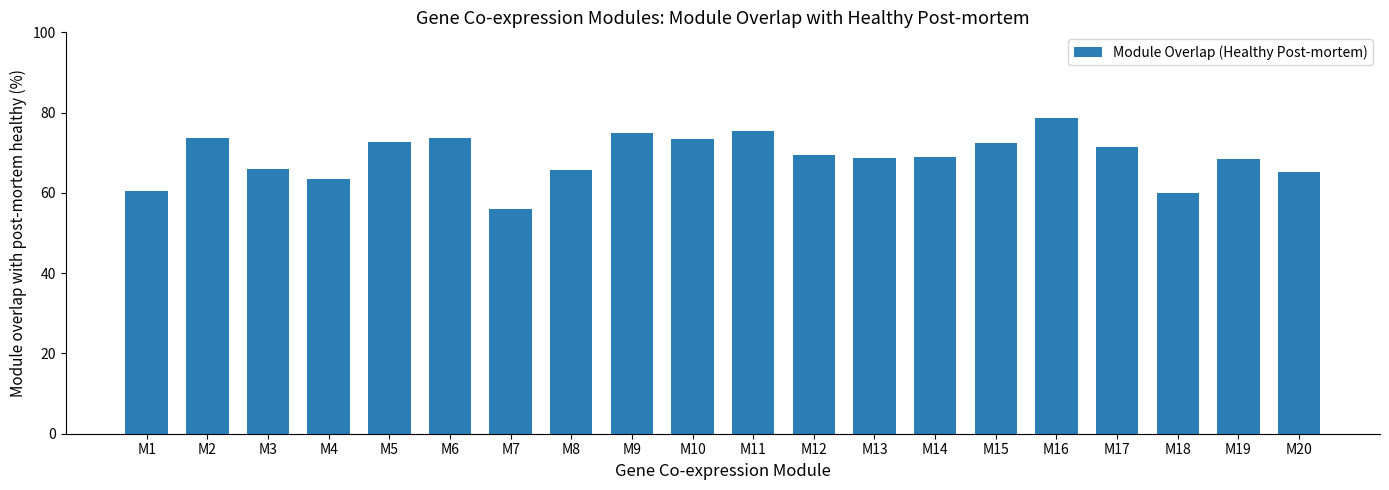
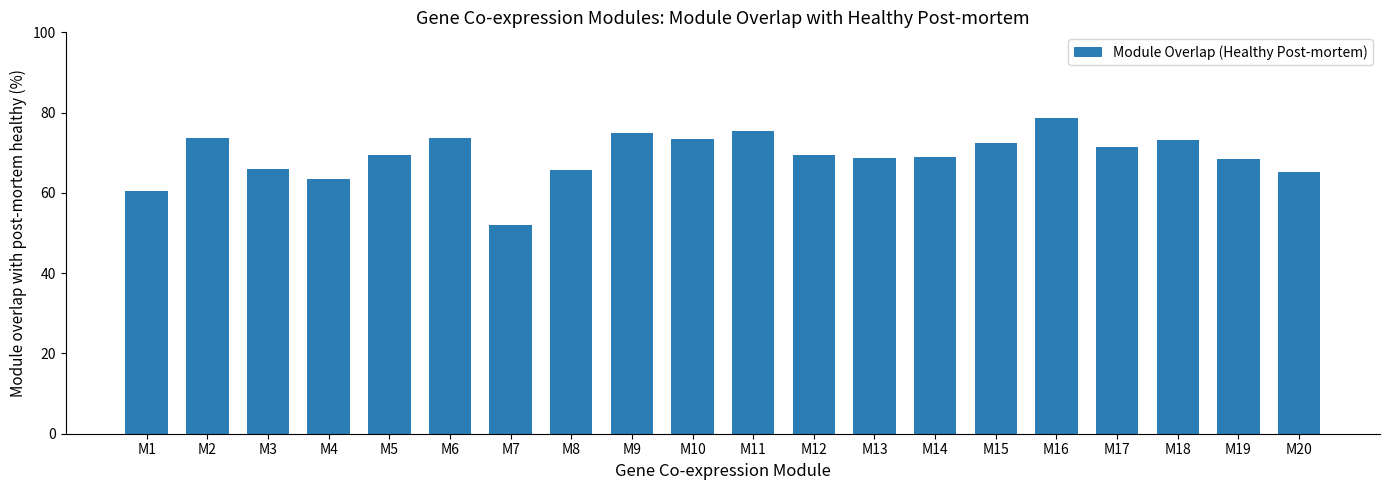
M5: 73 -> 69
M7: 56 -> 52
M18: 60 -> 73
